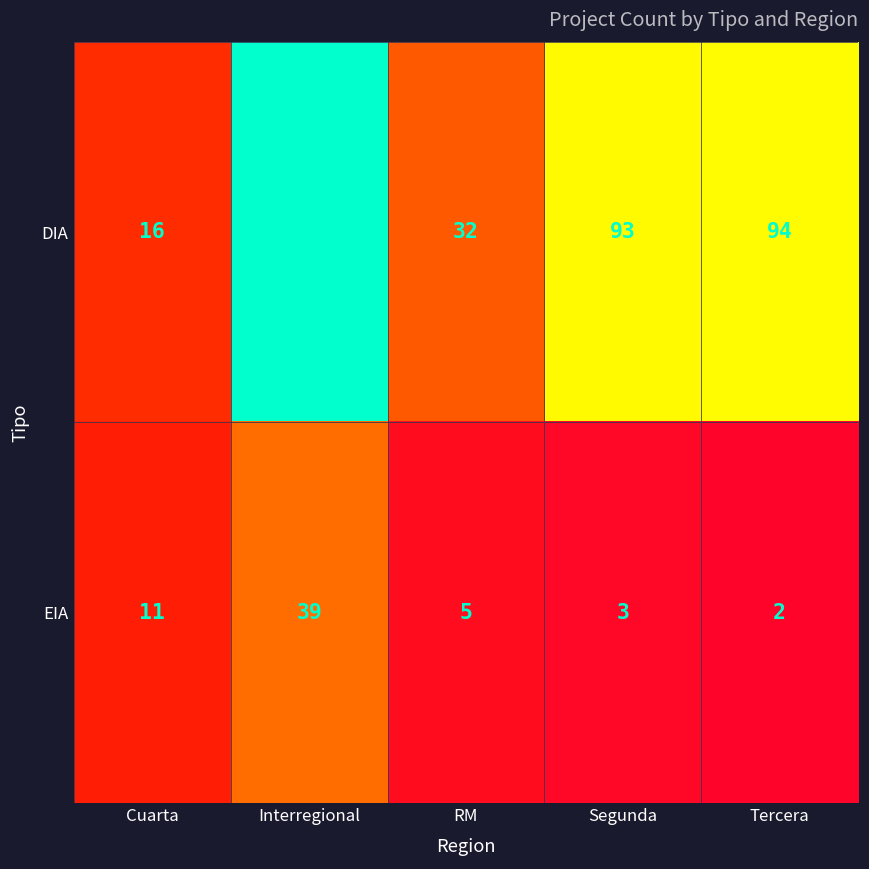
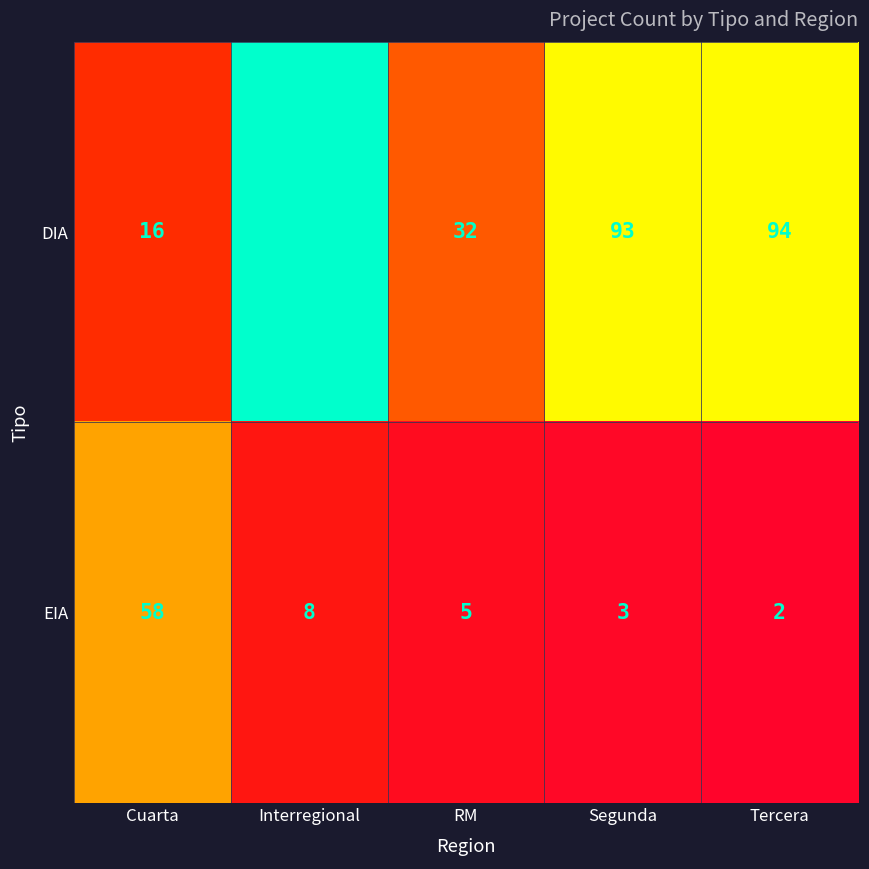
EIA, Cuarta: 11 -> 58
EIA, Interregional: 39 -> 8
